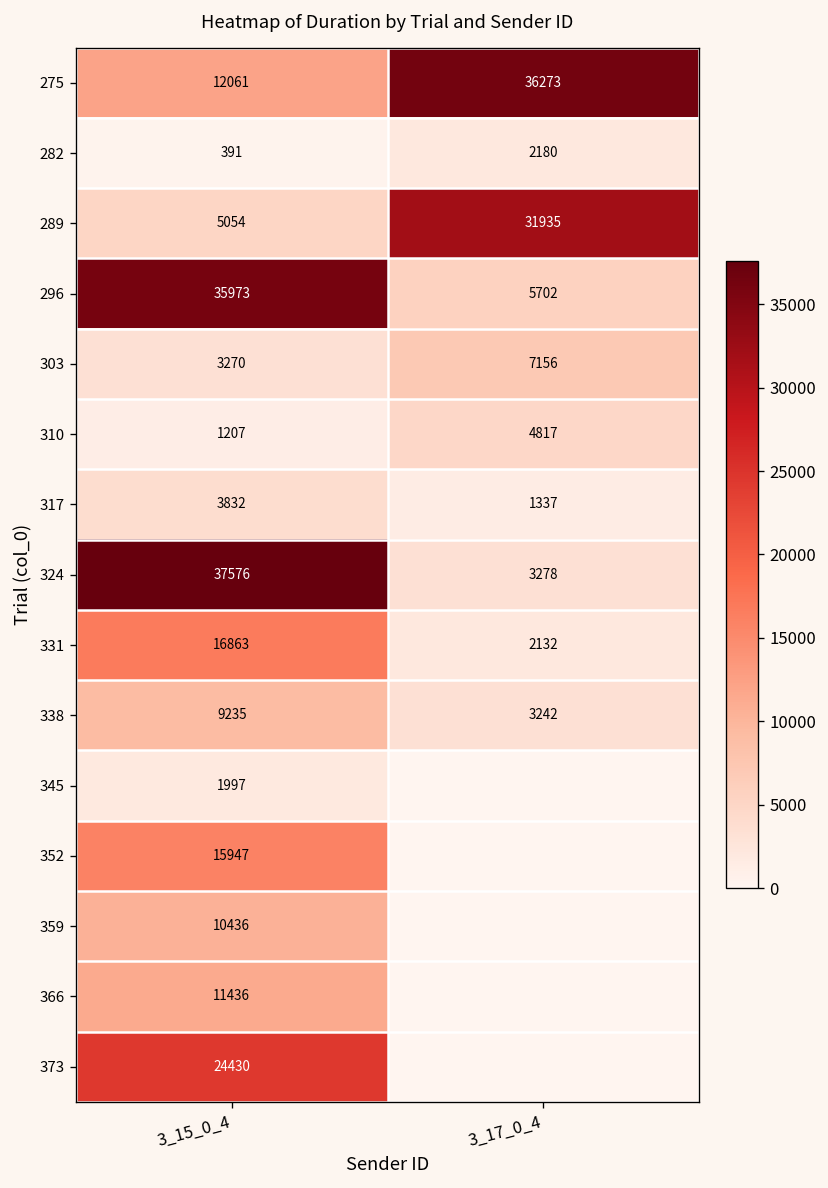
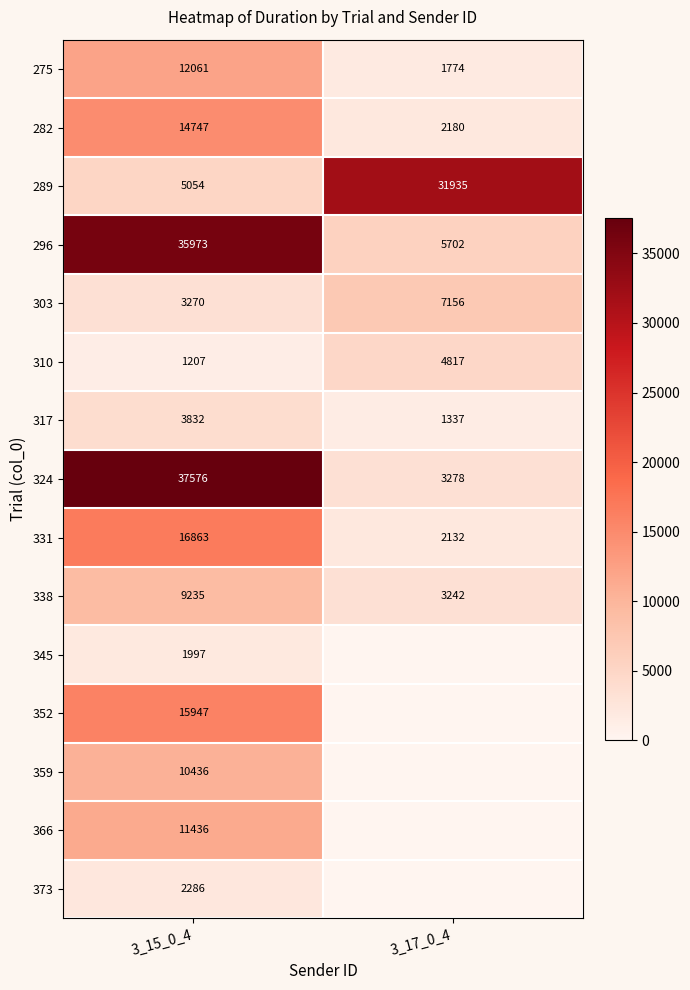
275, 3_17_0_4: 36273 -> 1774
282, 3_15_0_4: 391 -> 14747
373, 3_15_0_4: 24430 -> 2286
